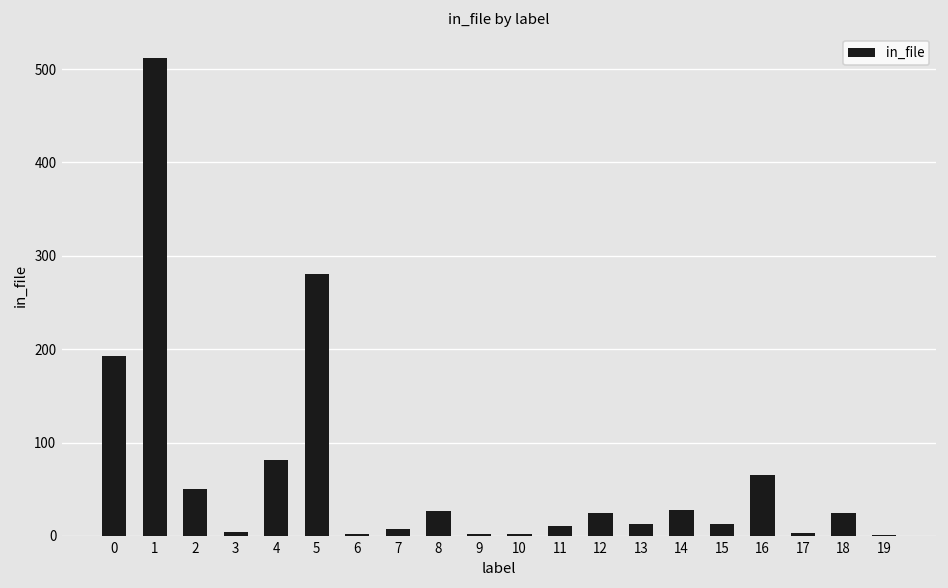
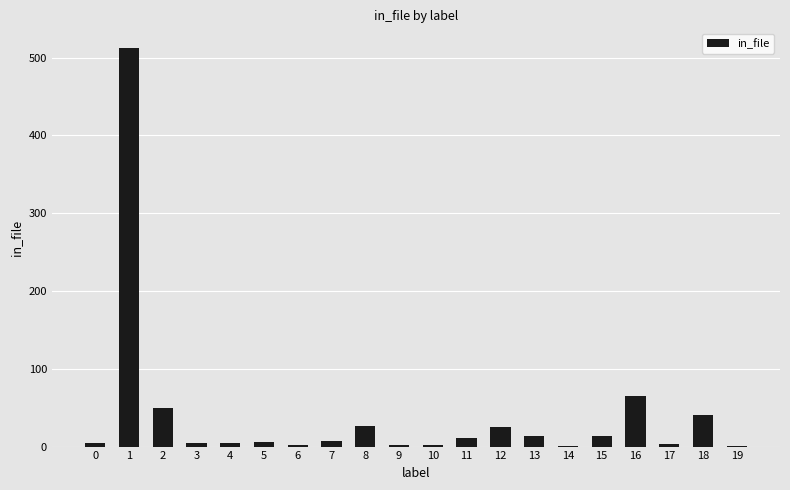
0: 190 -> 0
4: 80 -> 0
5: 280 -> 10
14: 30 -> 0
18: 20 -> 40
